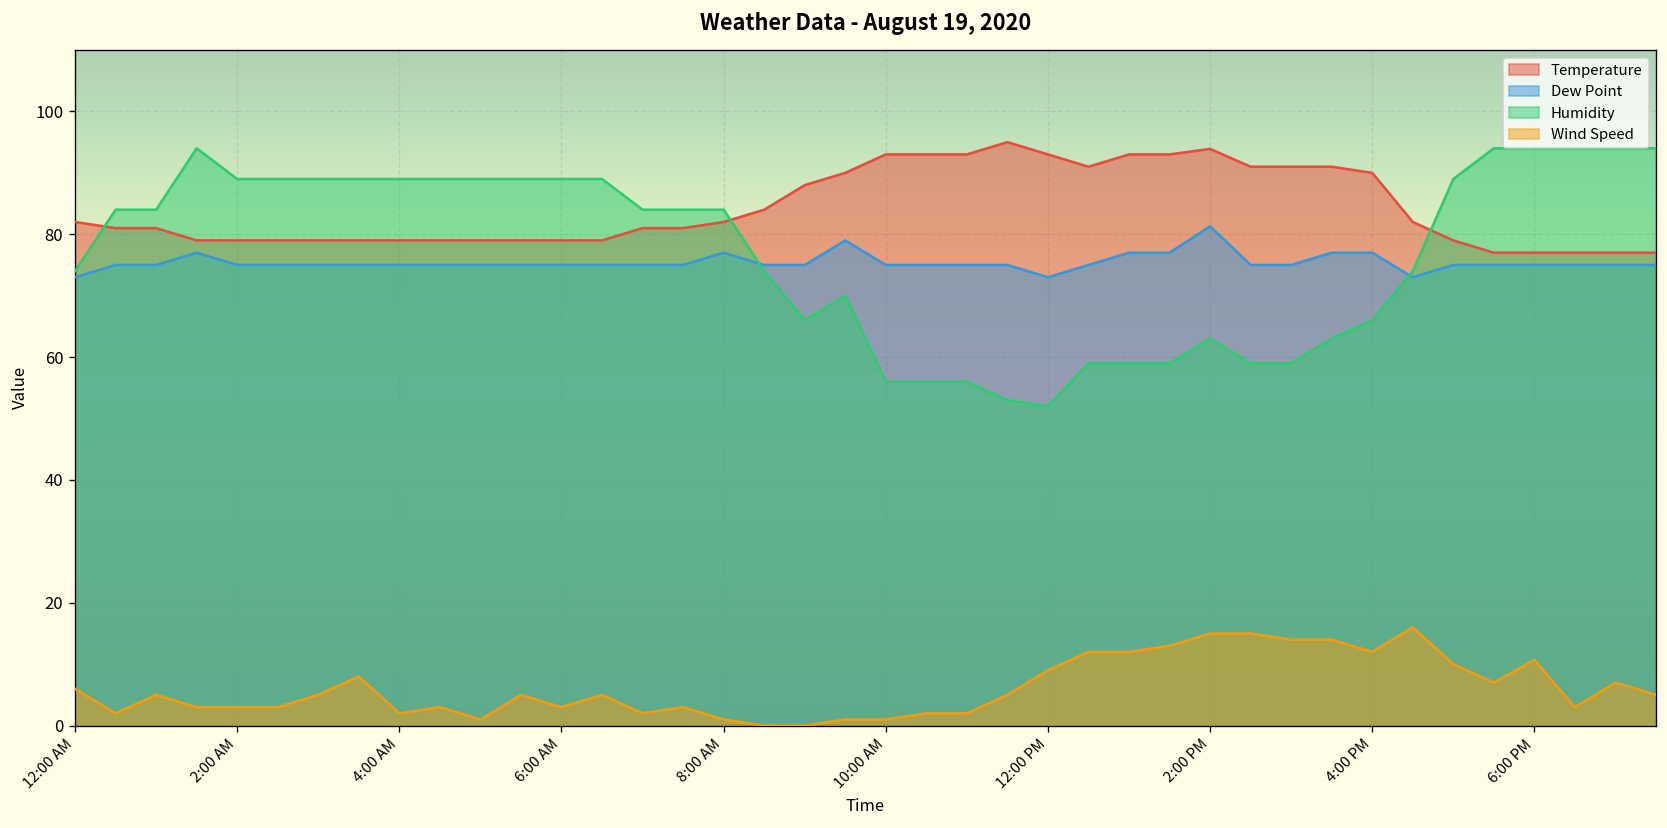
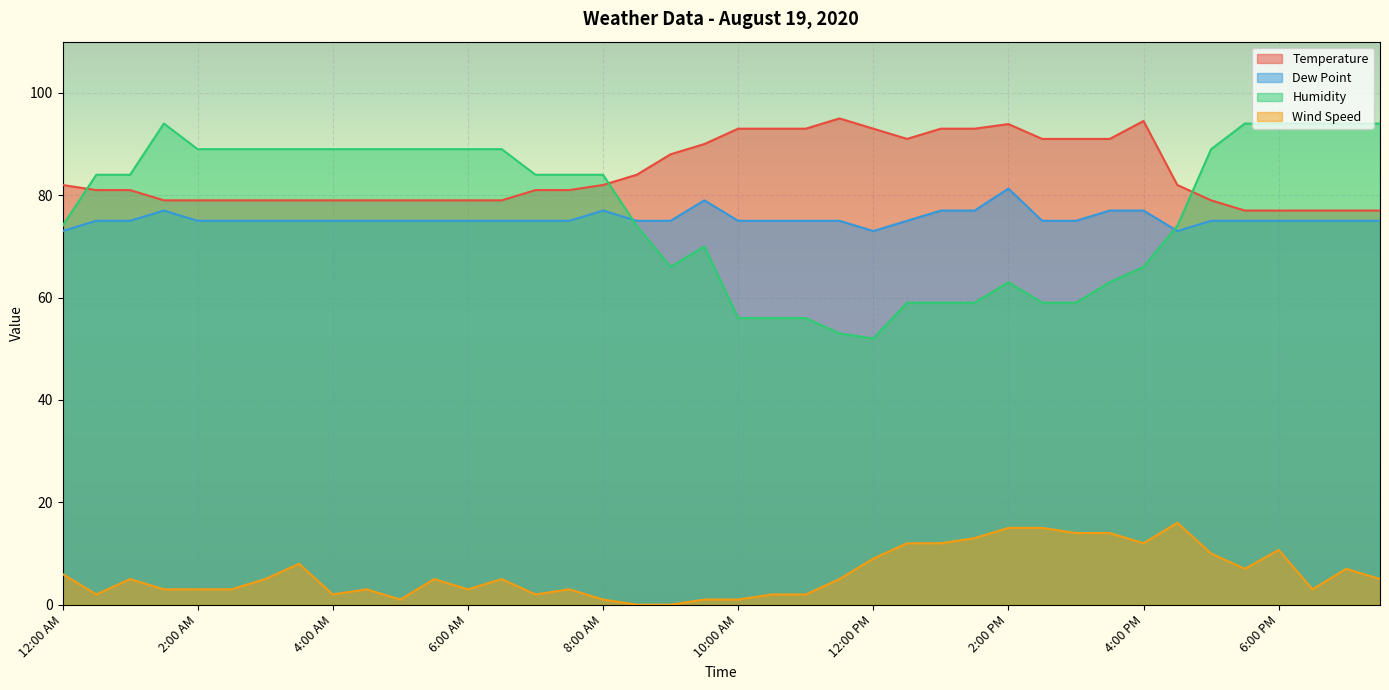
Temperature, 4:00 PM: 90 -> 95
